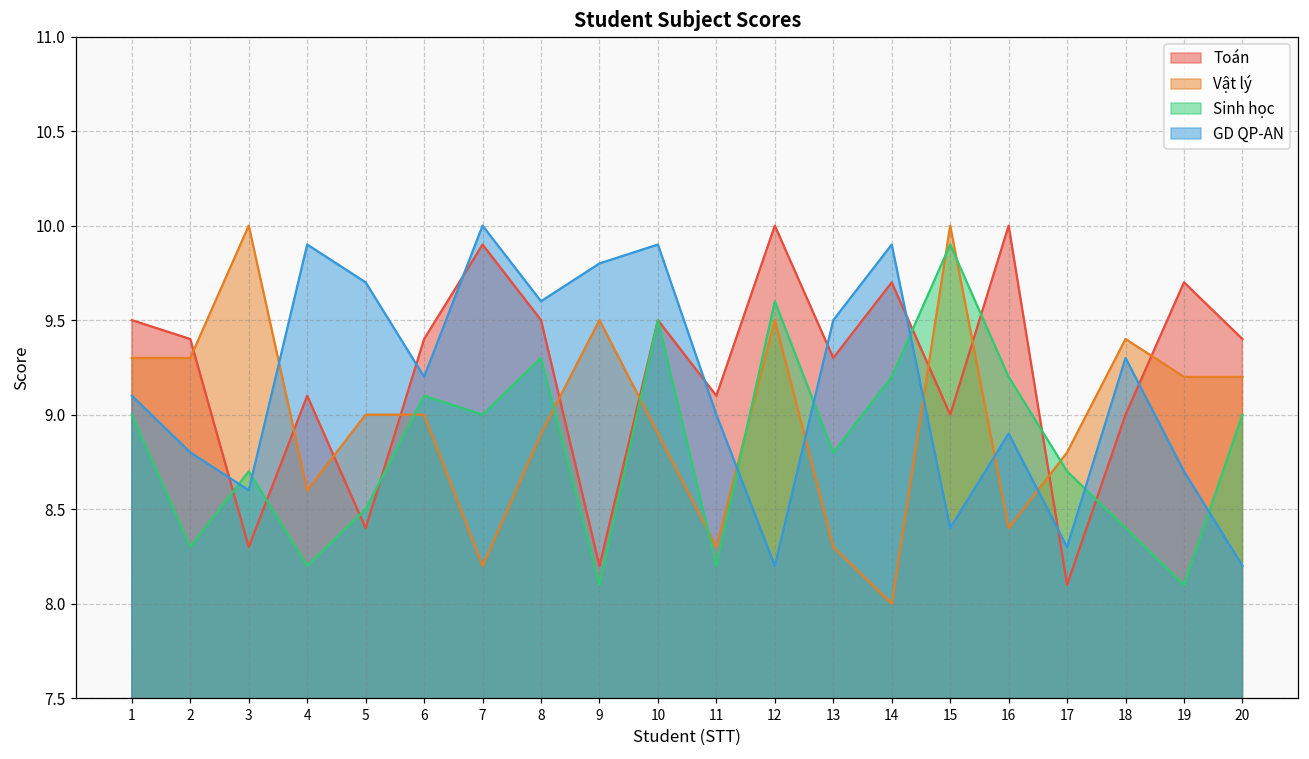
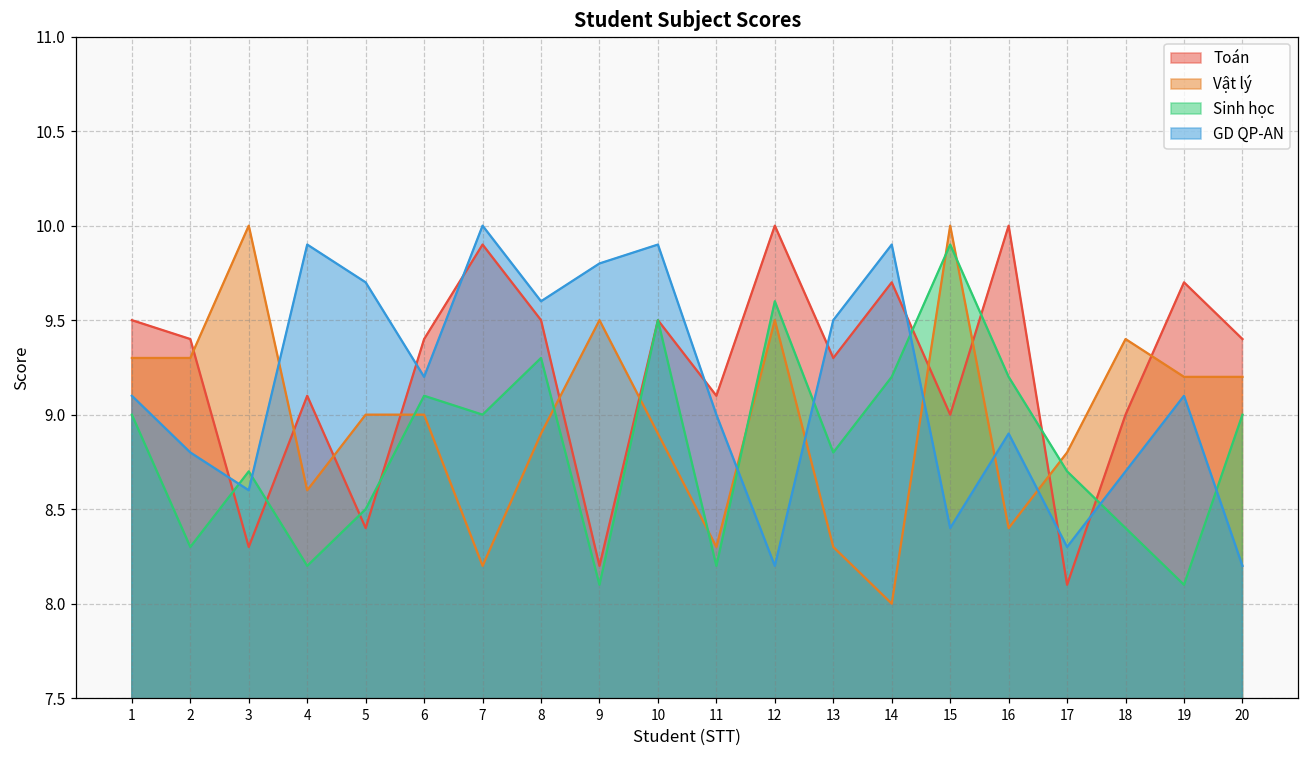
GD QP-AN, 18: 9.3 -> 8.7
GD QP-AN, 19: 8.7 -> 9.1
